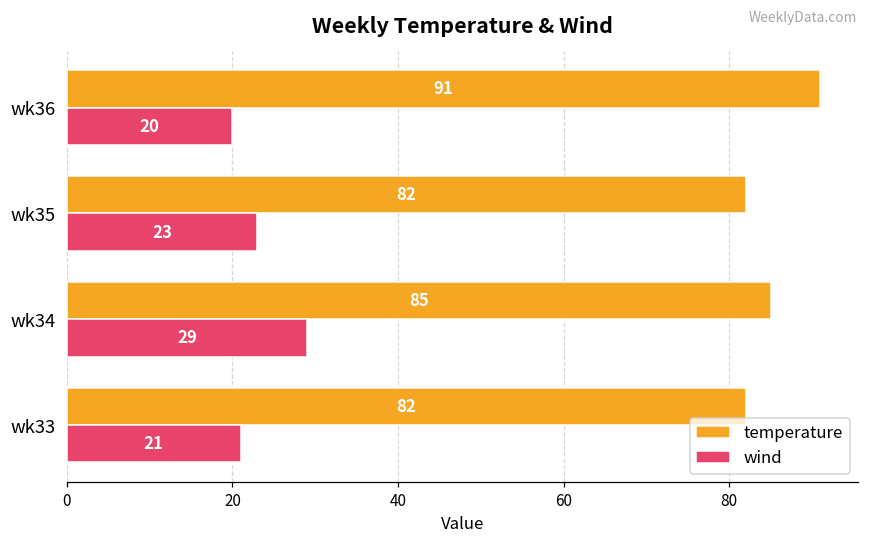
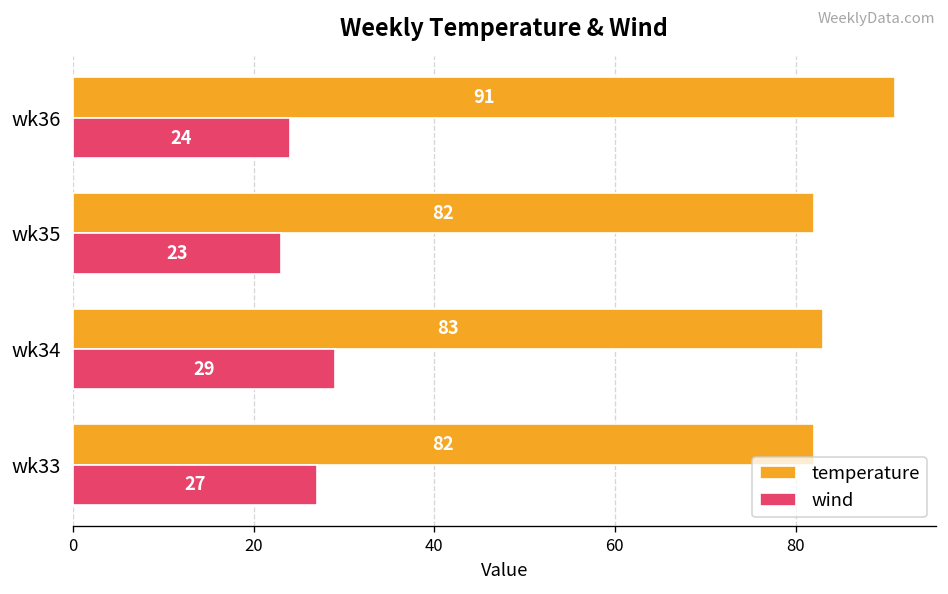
wind, wk36: 20 -> 24
temperature, wk34: 85 -> 83
wind, wk33: 21 -> 27
